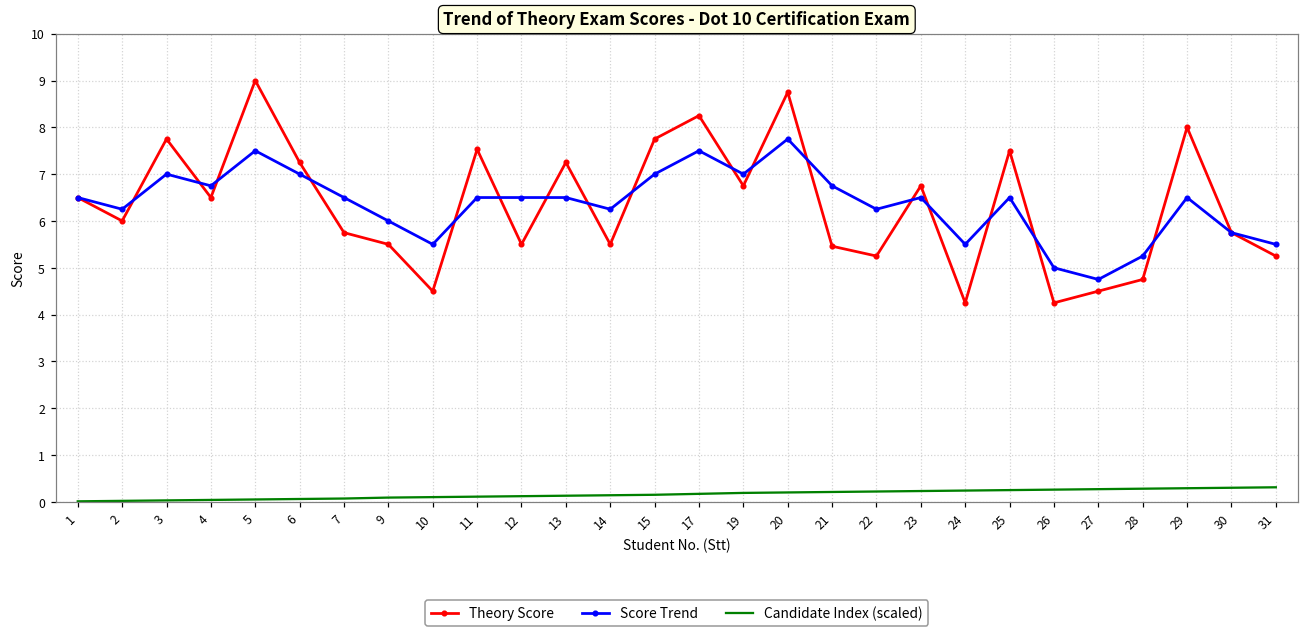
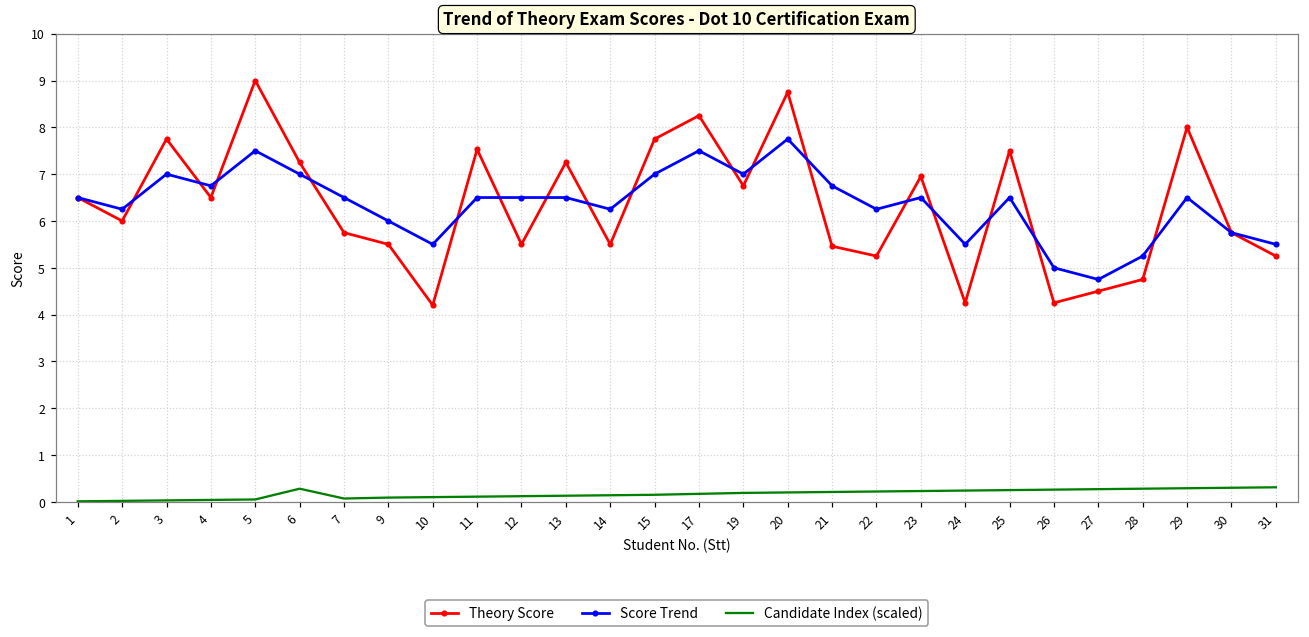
Candidate Index (scaled), 6: 0.1 -> 0.3
Theory Score, 10: 4.5 -> 4.2
Theory Score, 23: 6.8 -> 7.0
